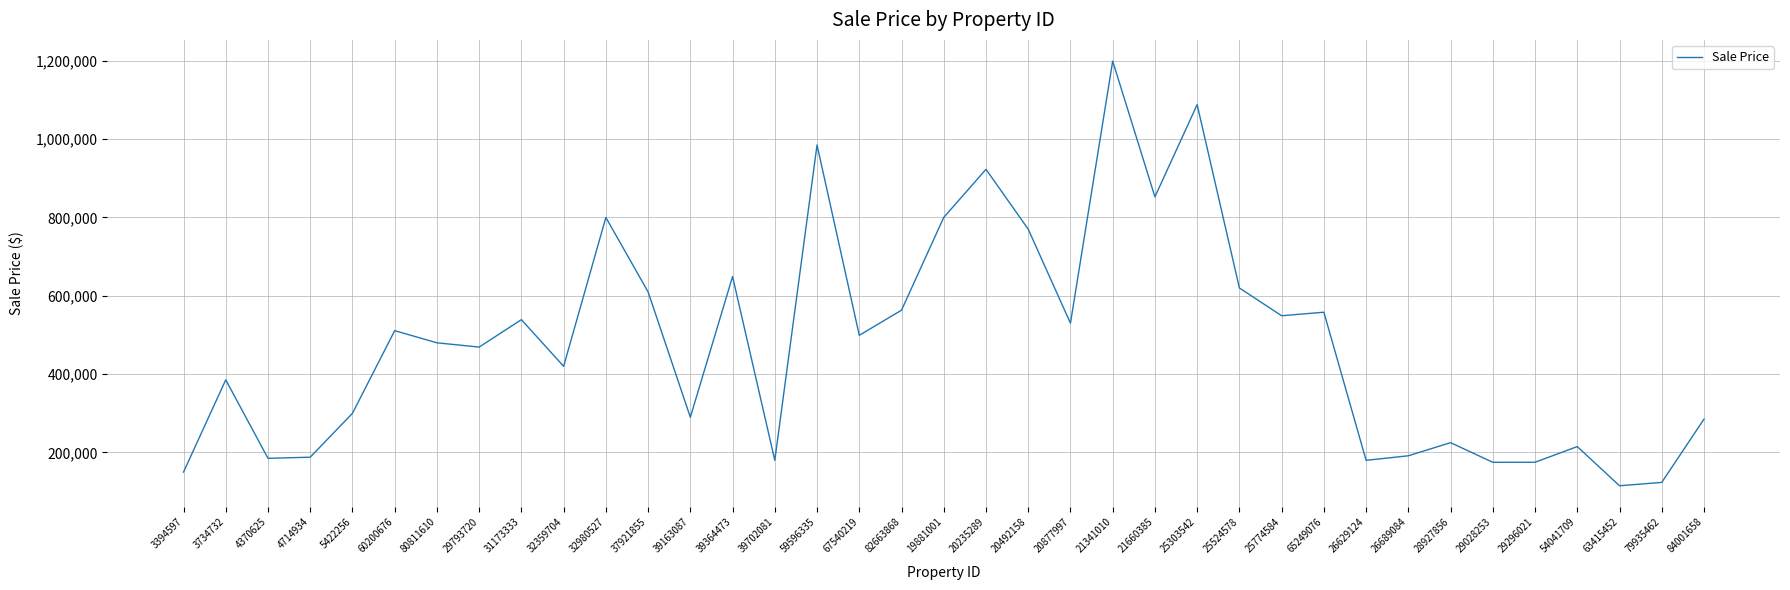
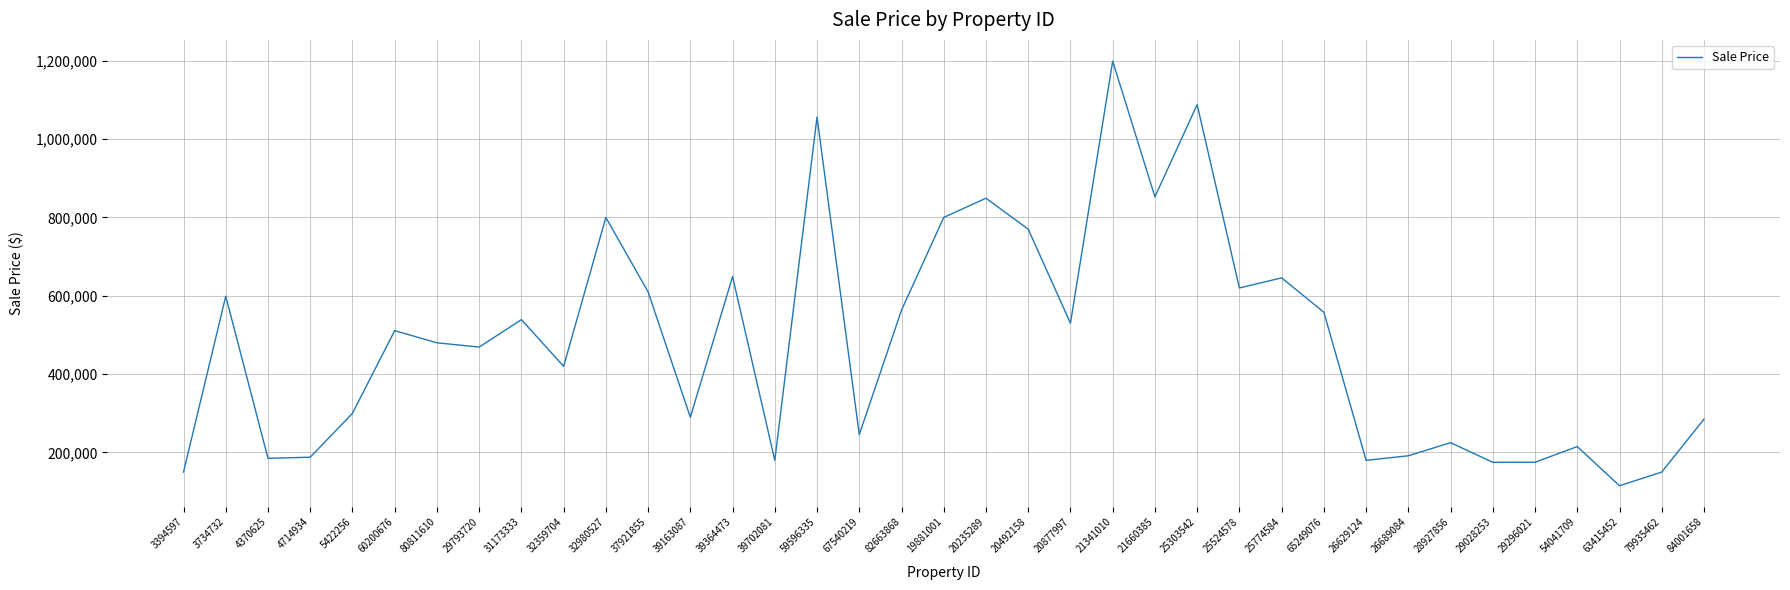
3734732: 390,000 -> 600,000
59596335: 980,000 -> 1,060,000
67540219: 500,000 -> 250,000
20235289: 920,000 -> 850,000
25774584: 550,000 -> 650,000
79935462: 120,000 -> 150,000
